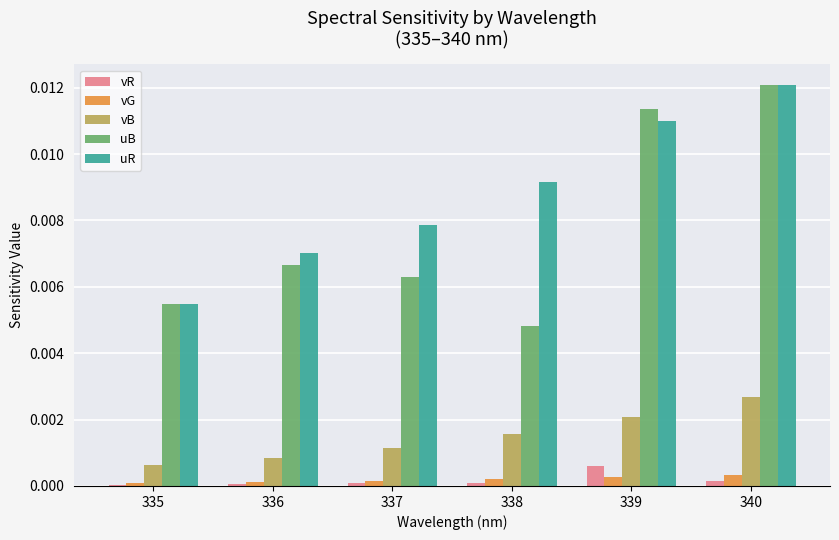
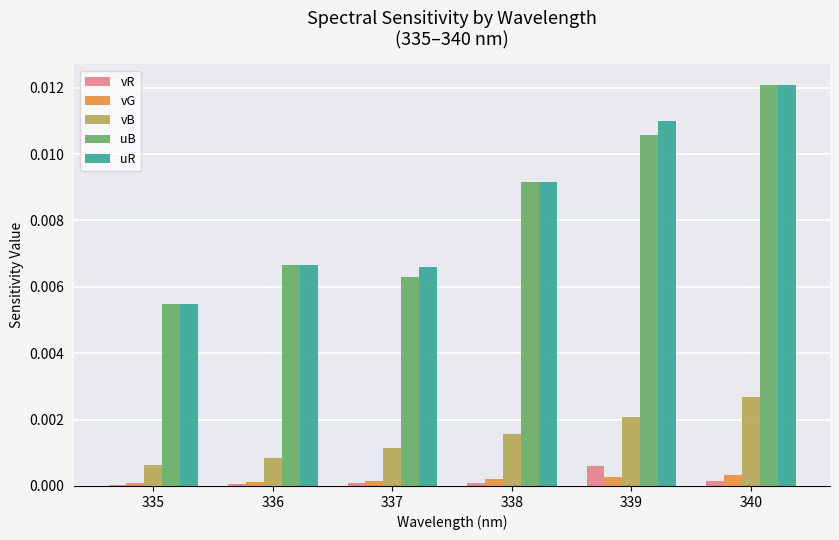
uR, 336: 0.0070 -> 0.0067
uR, 337: 0.0079 -> 0.0066
uB, 338: 0.0048 -> 0.0092
uB, 339: 0.0114 -> 0.0106
